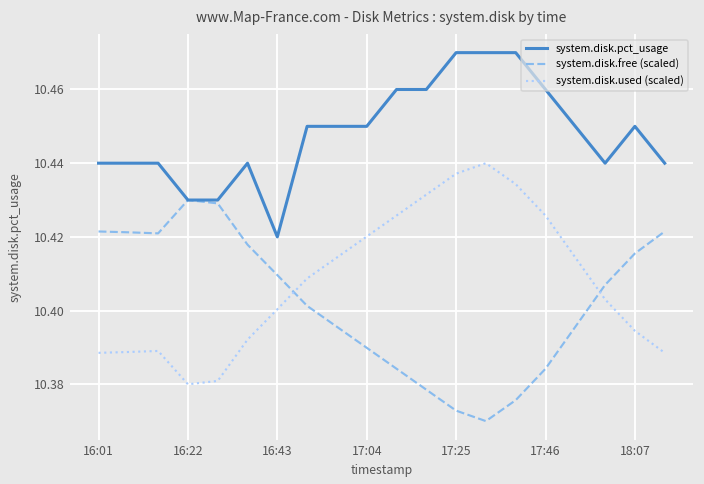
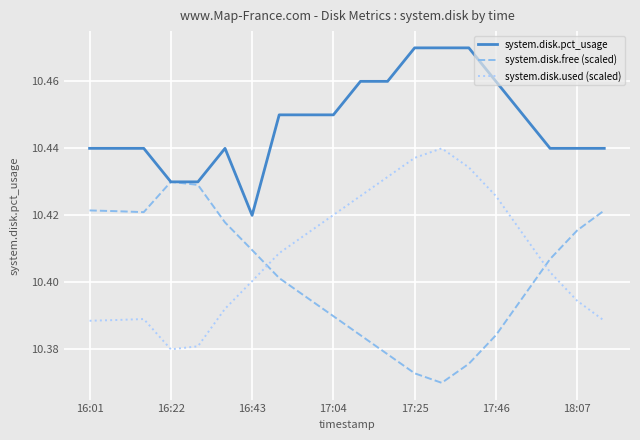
system.disk.pct_usage, 18:07: 10.45 -> 10.44
